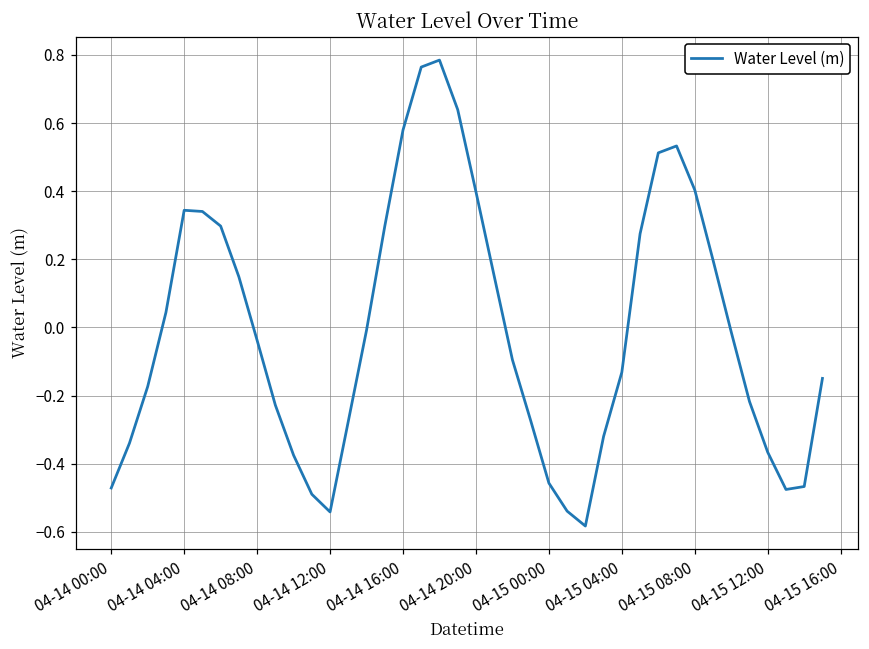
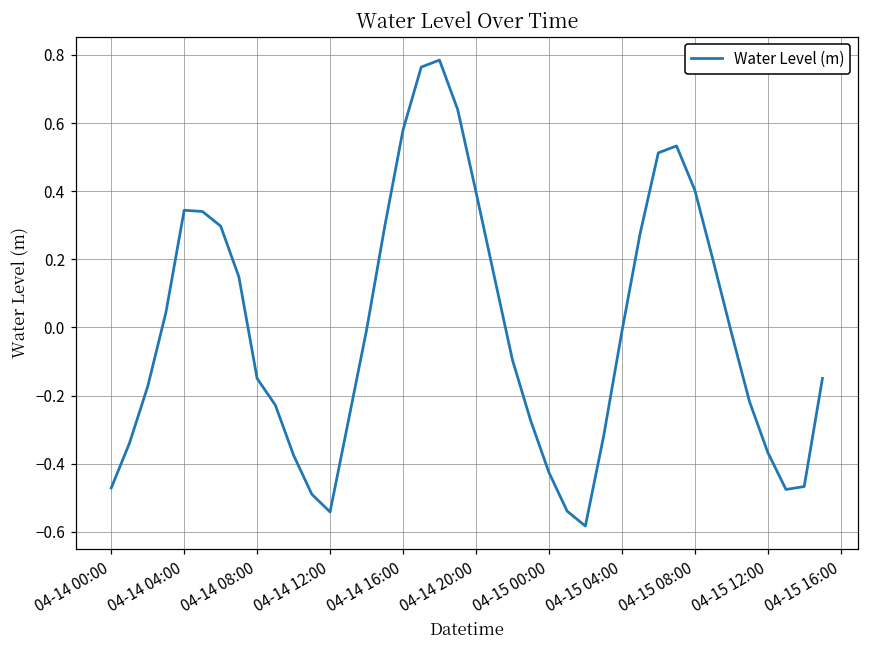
04-14 08:00: -0.04 -> -0.15
04-15 00:00: -0.46 -> -0.43
04-15 04:00: -0.13 -> -0.01
